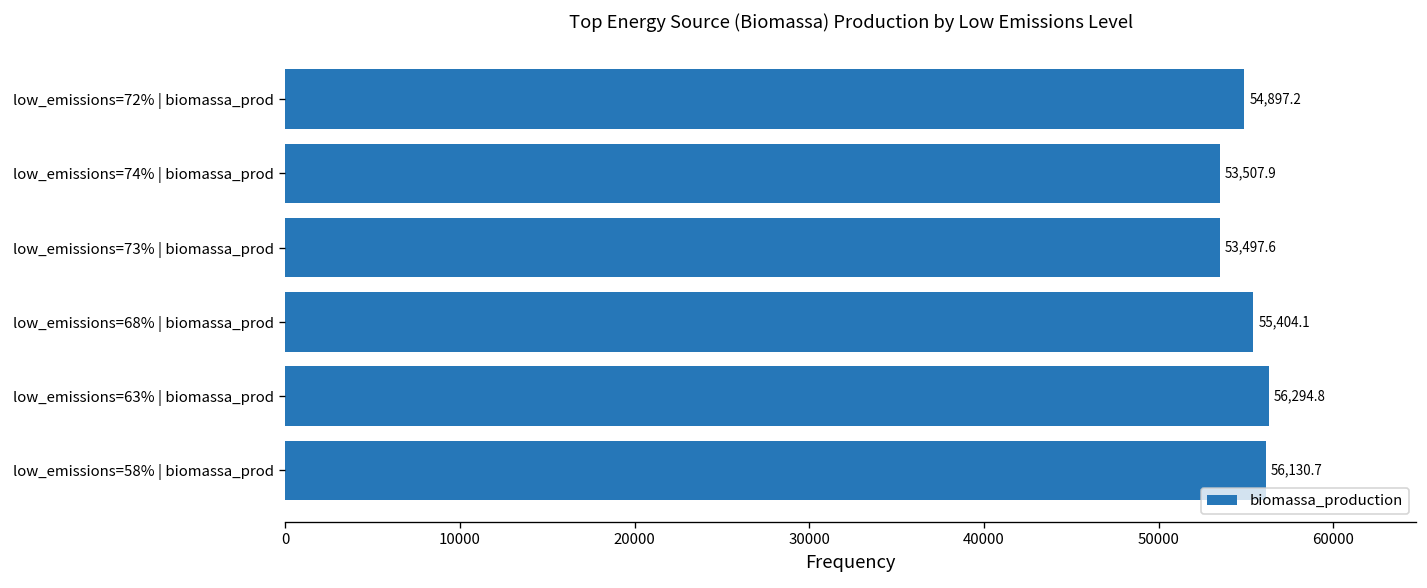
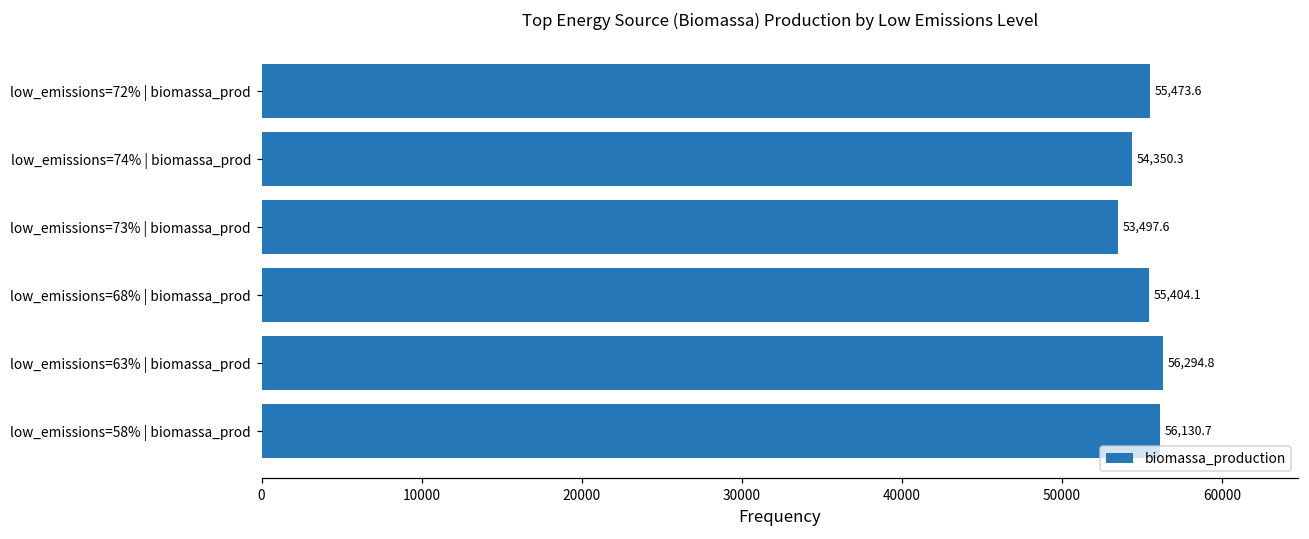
low_emissions=72% | biomassa_prod: 54,897.2 -> 55,473.6
low_emissions=74% | biomassa_prod: 53,507.9 -> 54,350.3
